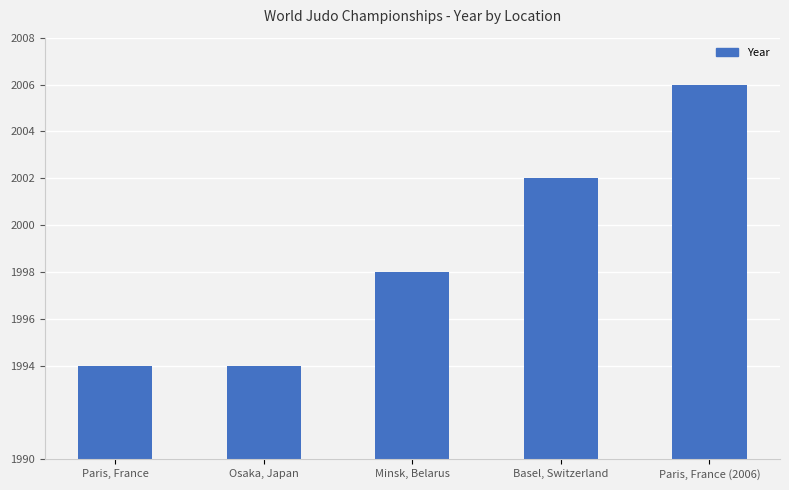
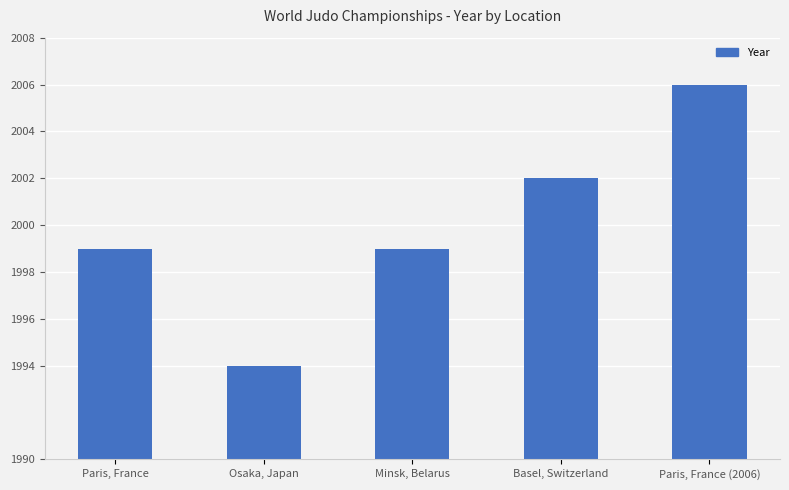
Paris, France: 1994 -> 1999
Minsk, Belarus: 1998 -> 1999
